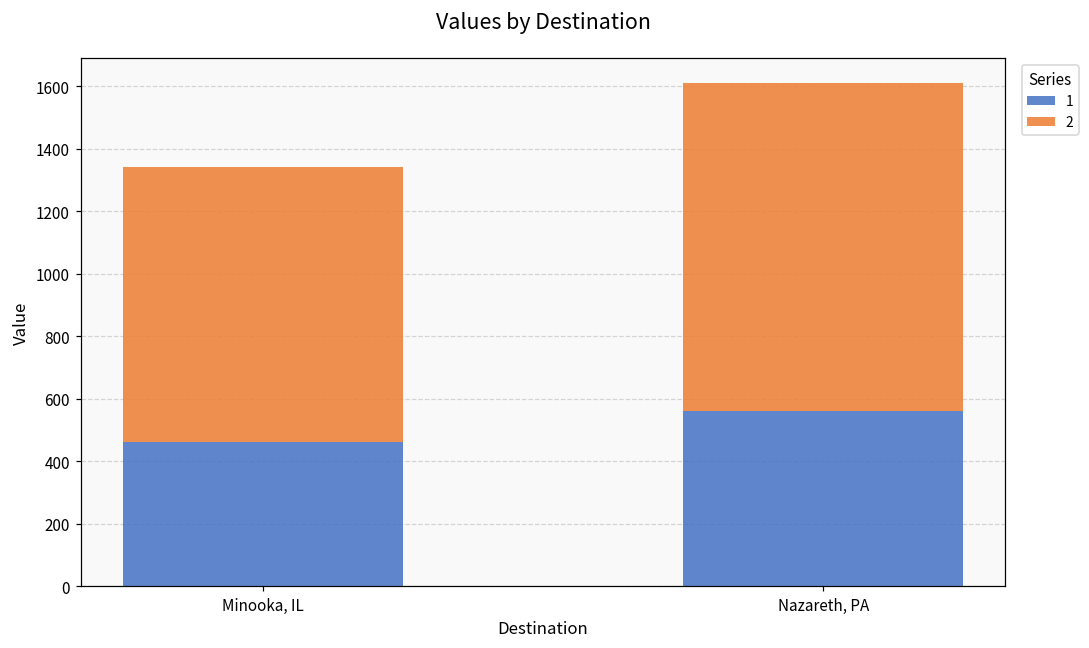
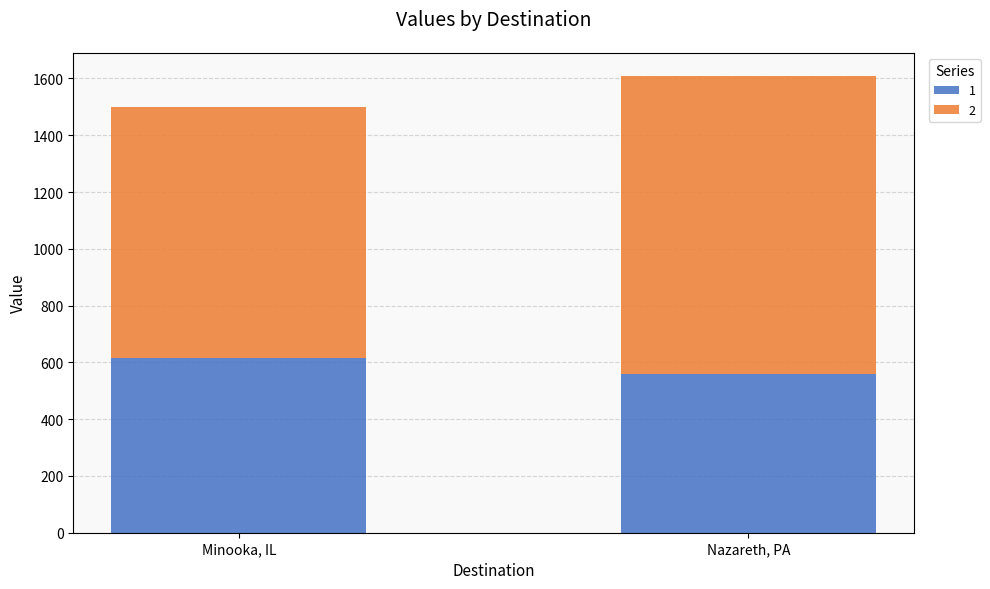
1, Minooka, IL: 460 -> 620
